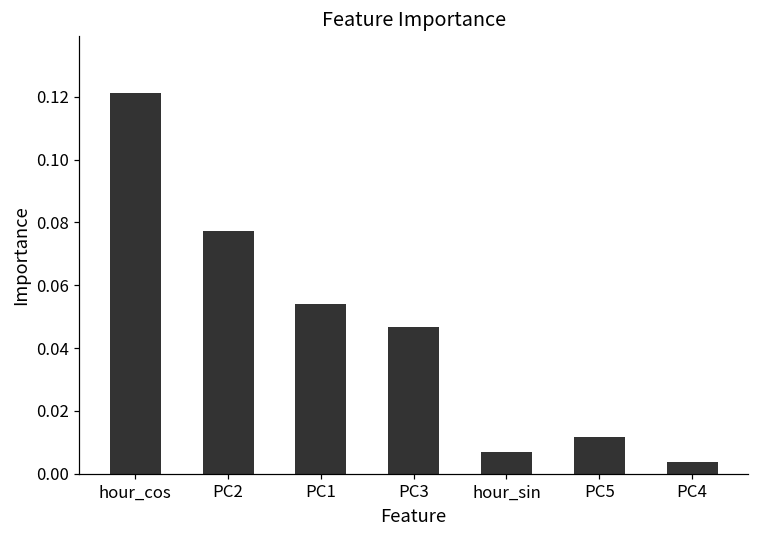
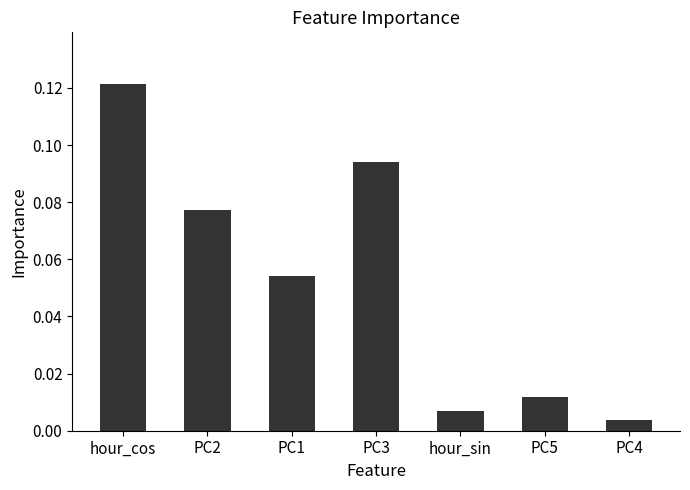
PC3: 0.047 -> 0.094
